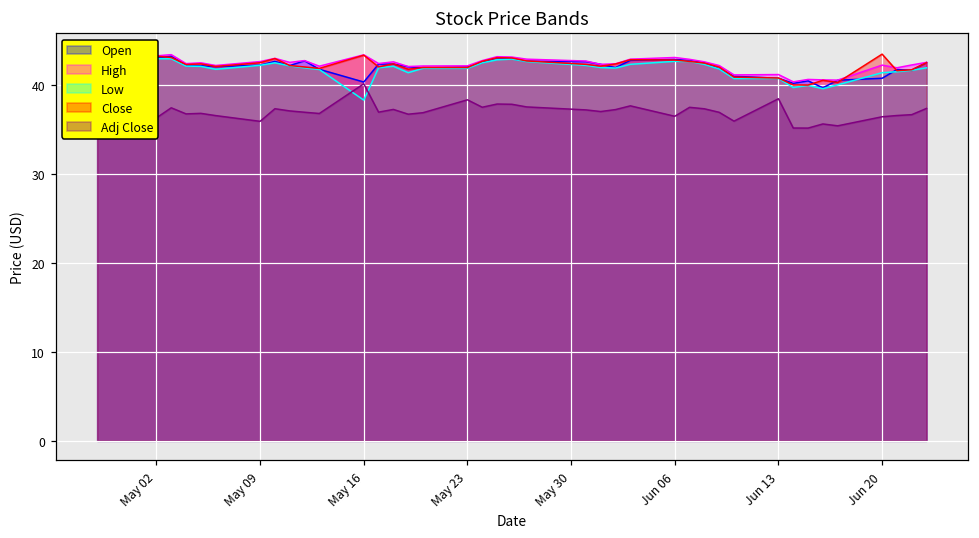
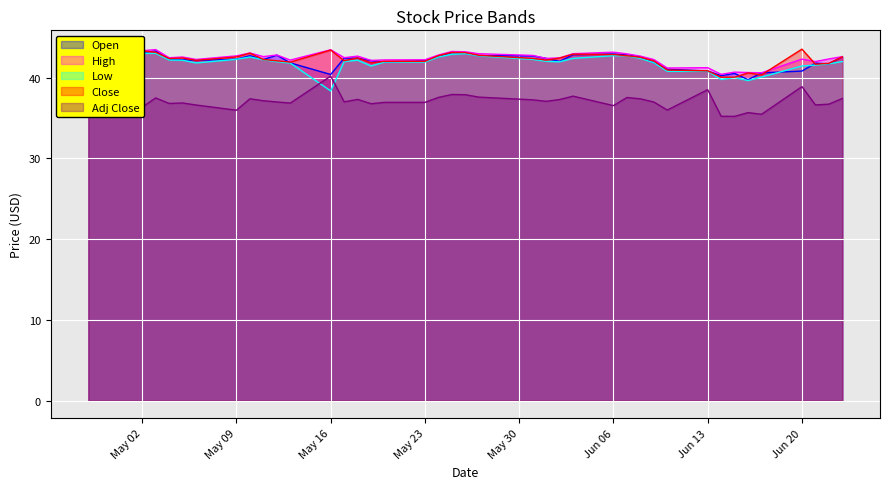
Adj Close, May 23: 38 -> 37
Adj Close, Jun 20: 36 -> 39
